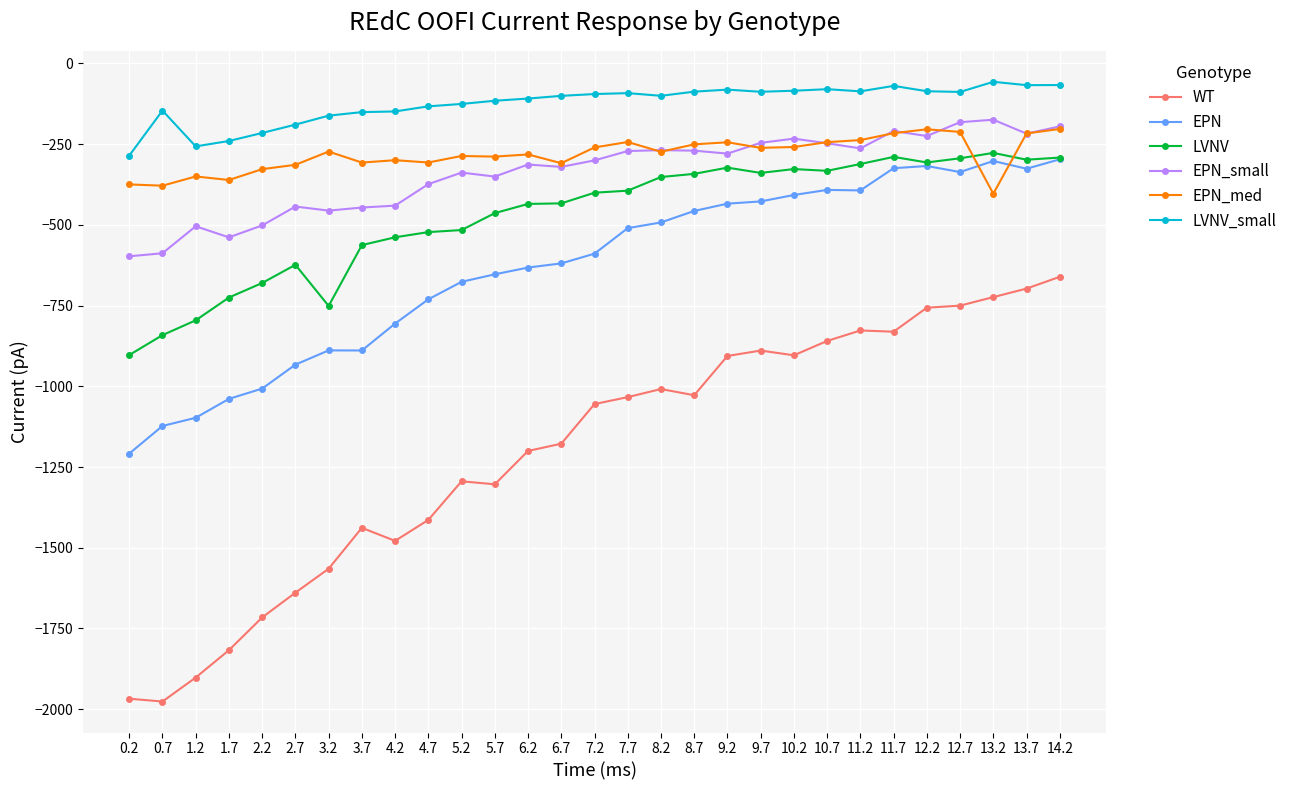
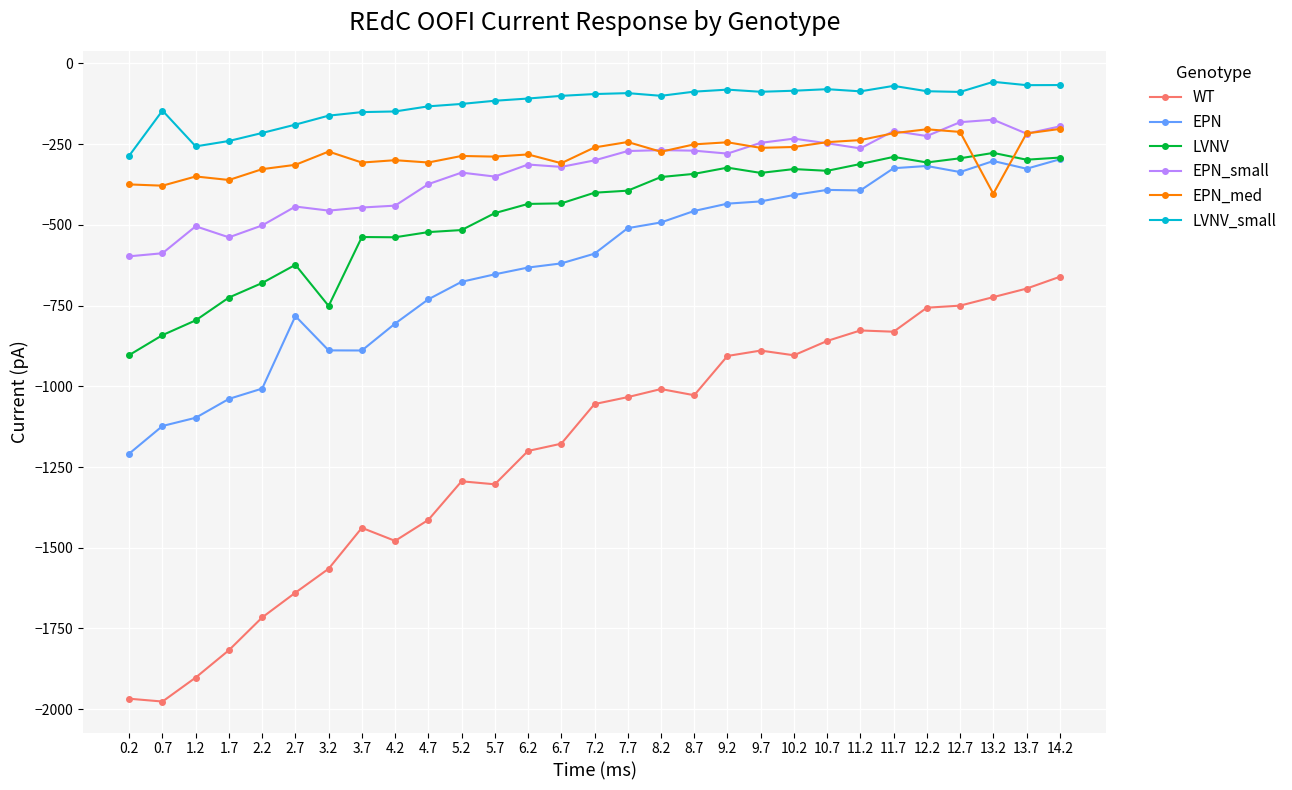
EPN, 2.7: -930 -> -780
LVNV, 3.7: -560 -> -540
